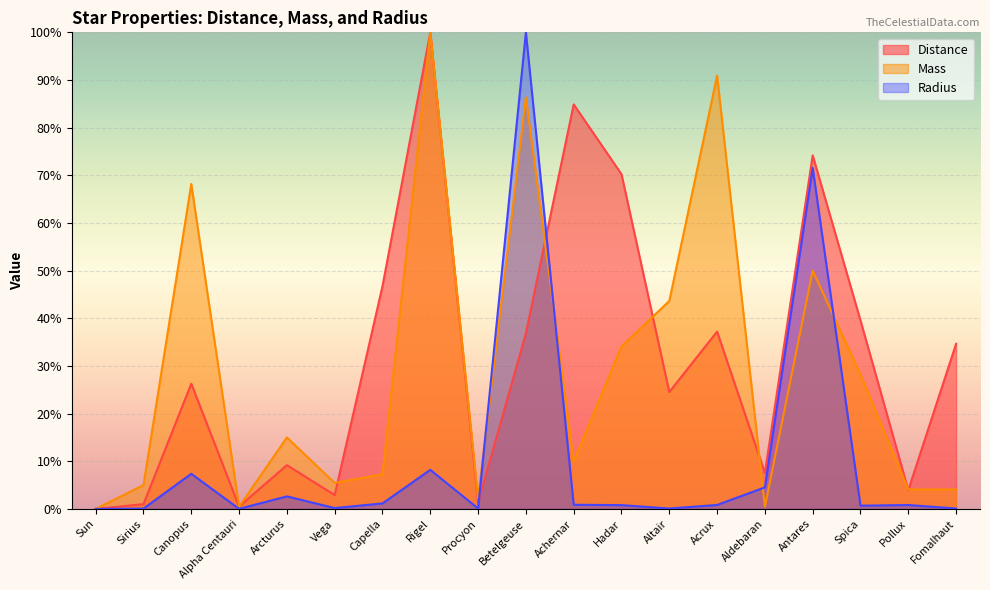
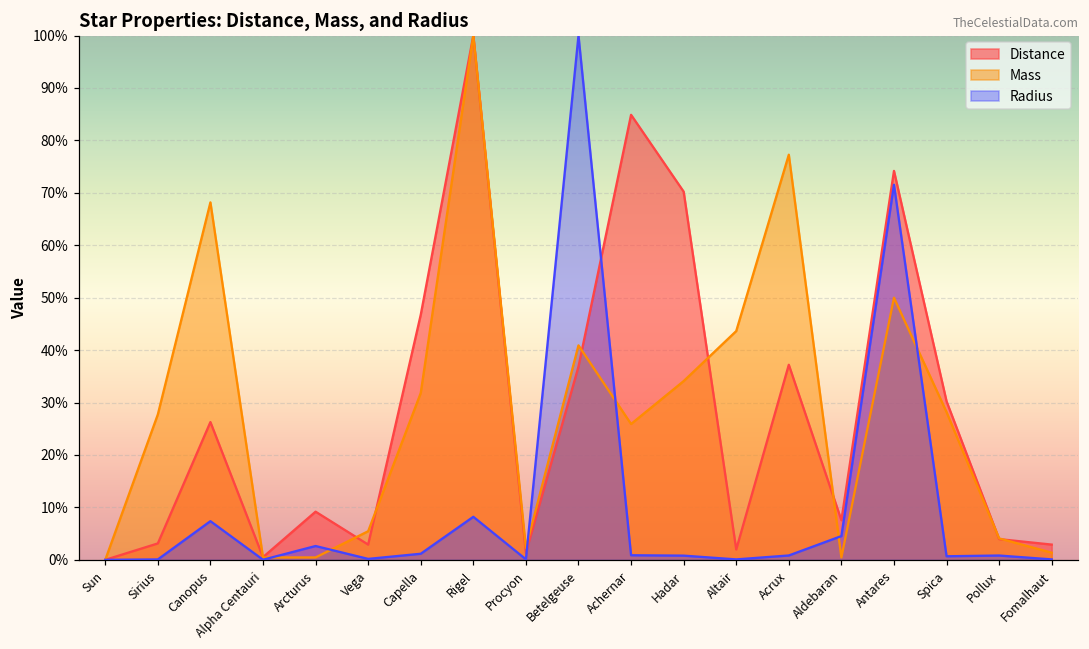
Distance, Sirius: 1% -> 3%
Mass, Sirius: 5% -> 28%
Mass, Arcturus: 15% -> 0%
Mass, Capella: 7% -> 32%
Mass, Betelgeuse: 86% -> 41%
Mass, Achernar: 10% -> 26%
Distance, Altair: 25% -> 2%
Mass, Acrux: 91% -> 77%
Distance, Spica: 40% -> 30%
Distance, Fomalhaut: 35% -> 3%
Mass, Fomalhaut: 4% -> 1%
